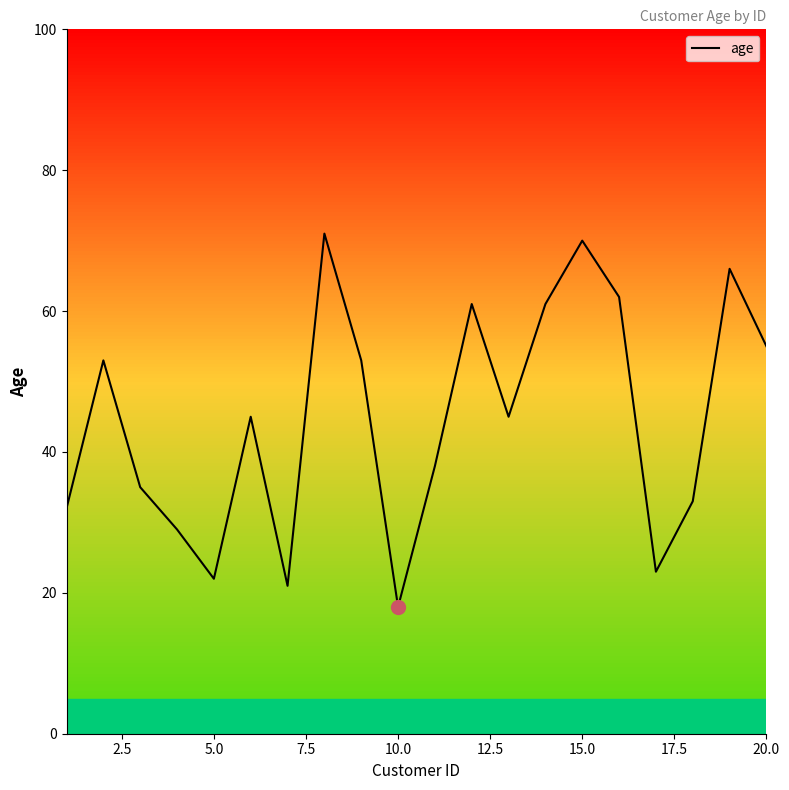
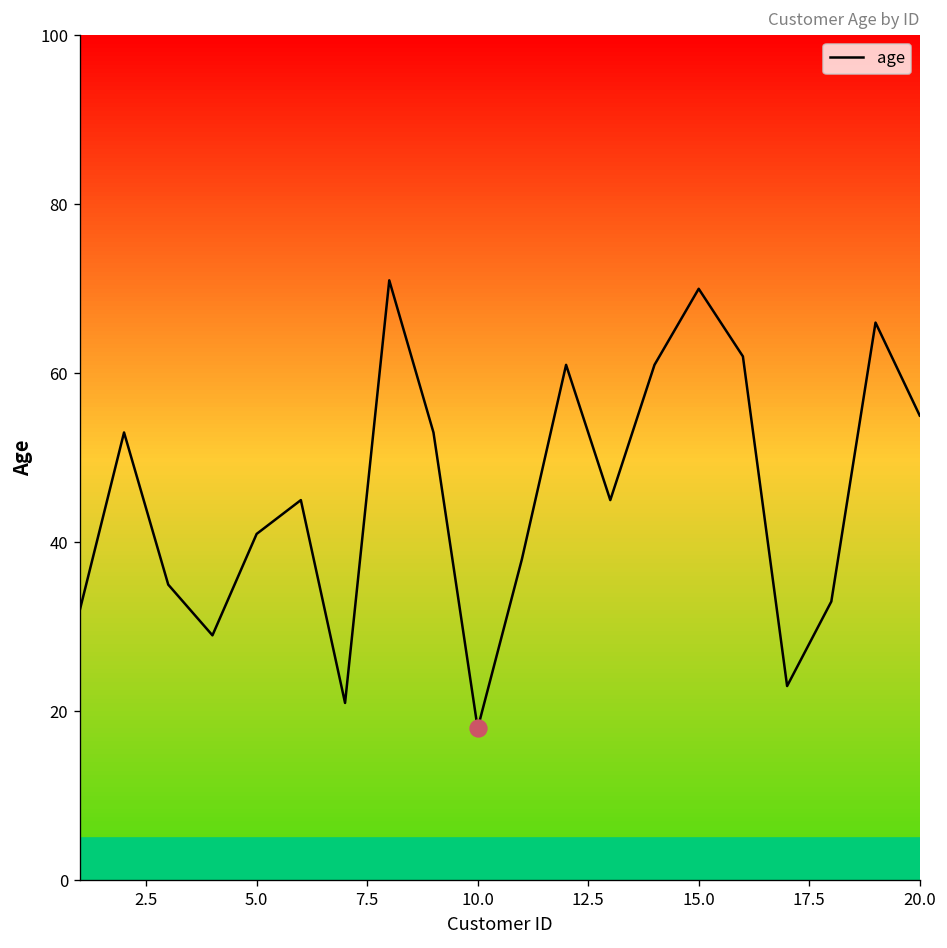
age, 5.0: 22 -> 41
